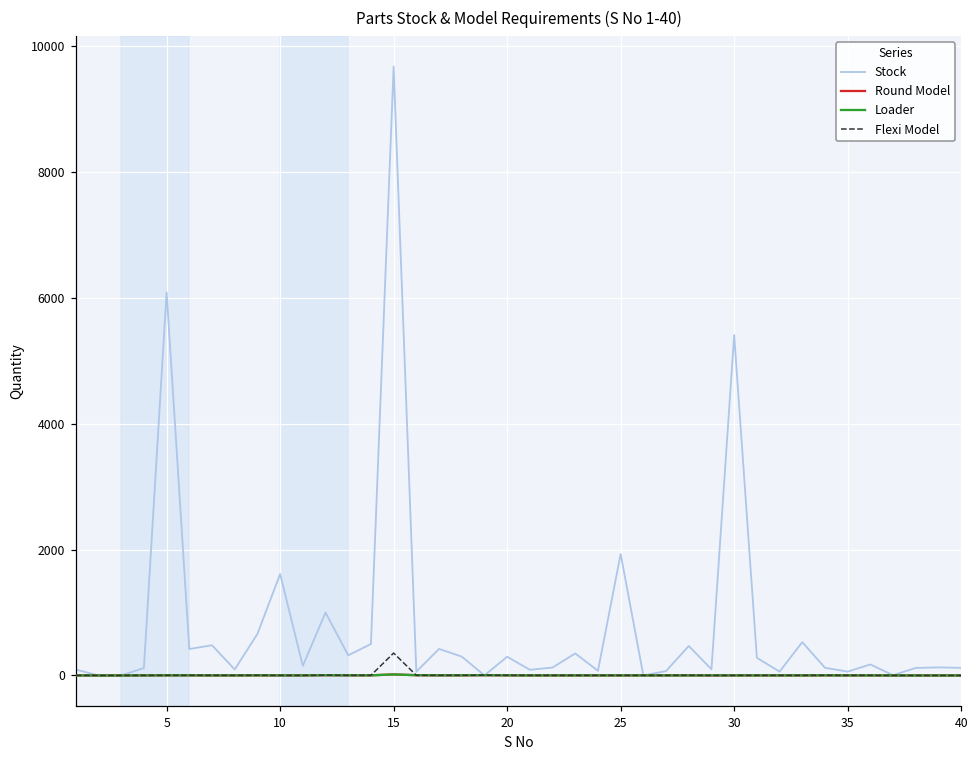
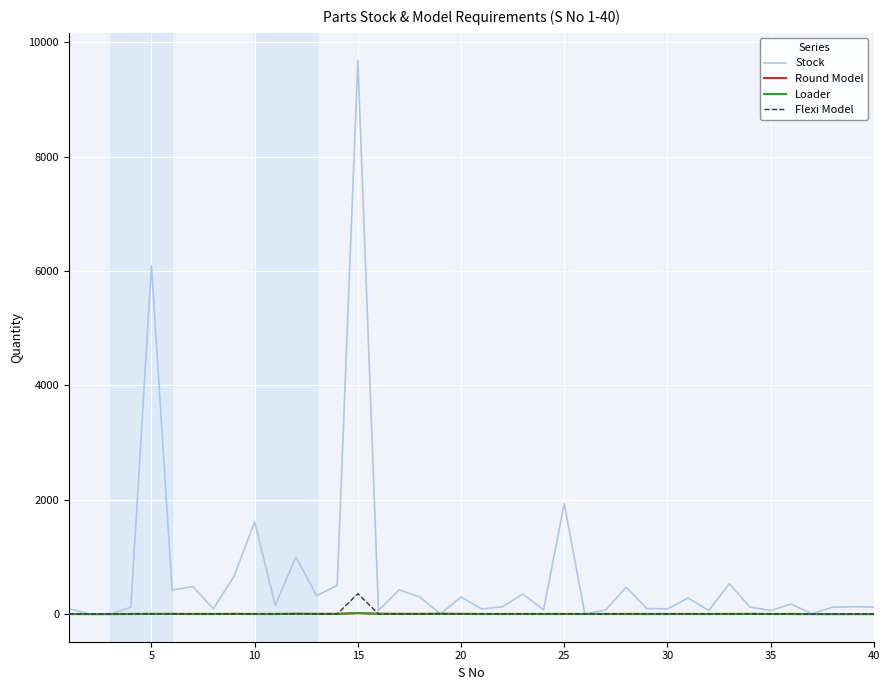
Stock, 30: 5400 -> 100
